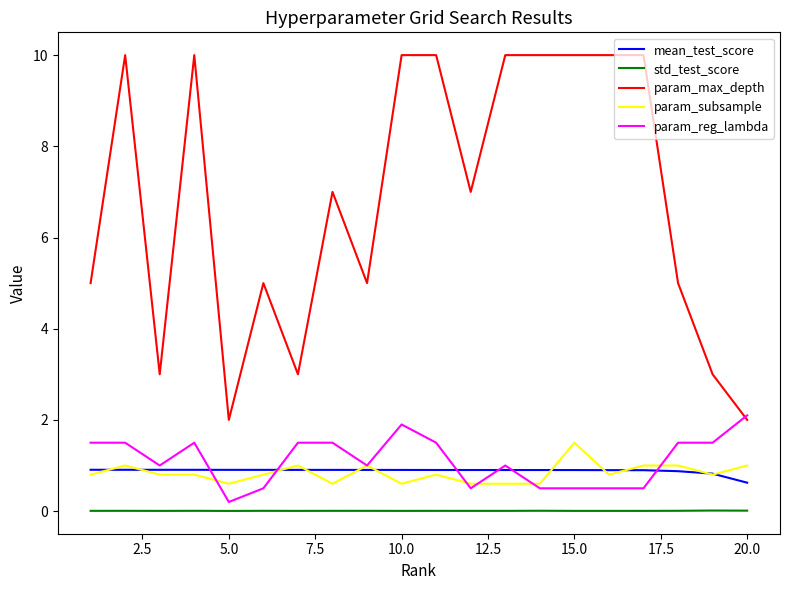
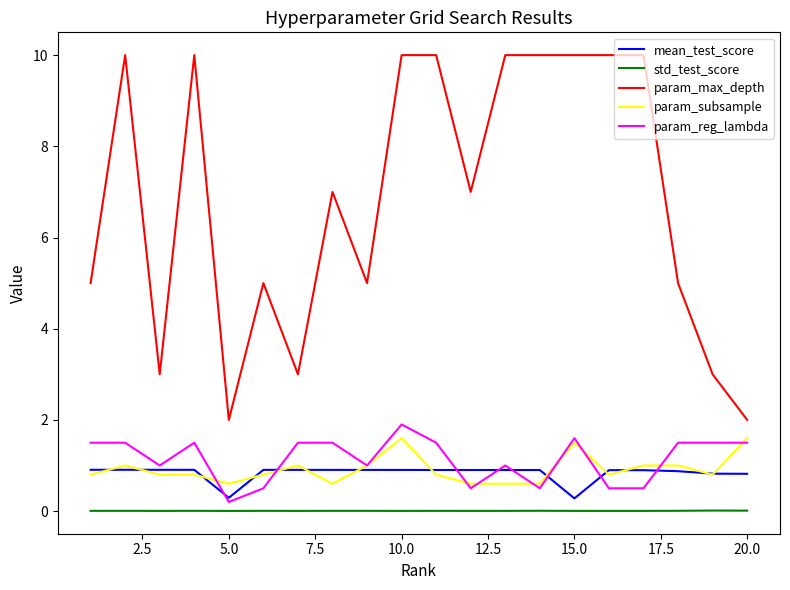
mean_test_score, 5.0: 0.9 -> 0.3
param_subsample, 10.0: 0.6 -> 1.6
mean_test_score, 15.0: 0.9 -> 0.3
param_reg_lambda, 15.0: 0.5 -> 1.6
mean_test_score, 20.0: 0.6 -> 0.8
param_subsample, 20.0: 1.0 -> 1.6
param_reg_lambda, 20.0: 2.1 -> 1.5
